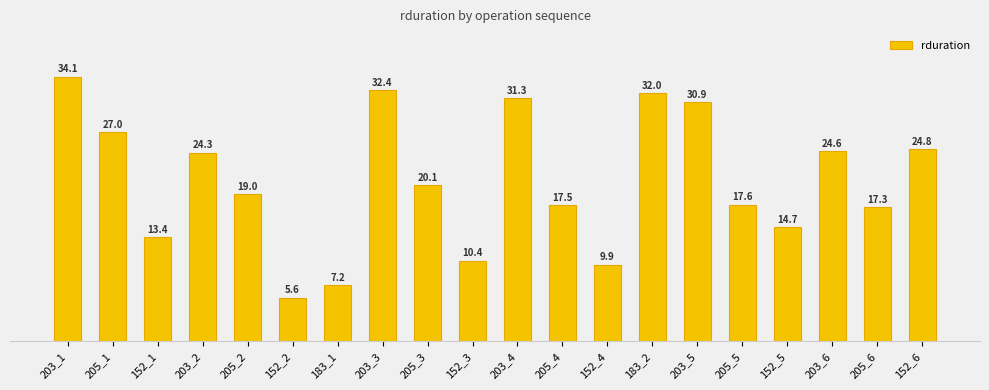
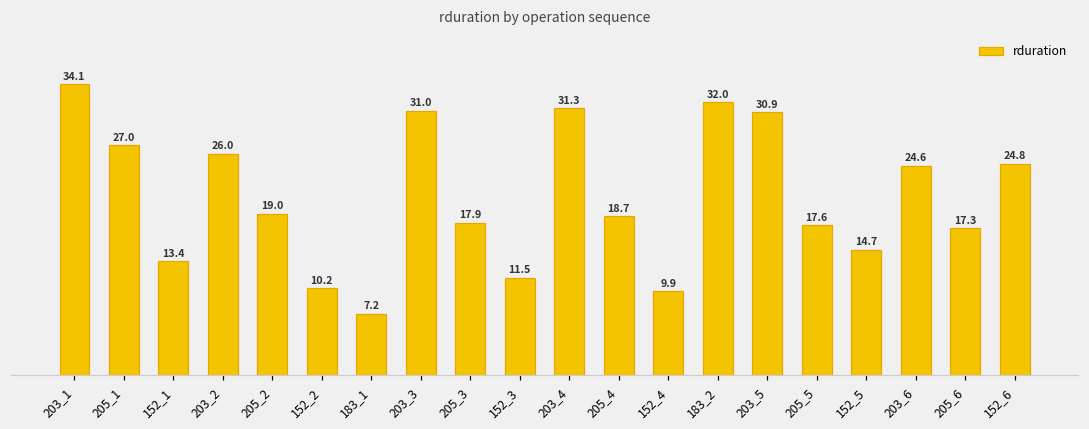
203_2: 24.3 -> 26.0
152_2: 5.6 -> 10.2
203_3: 32.4 -> 31.0
205_3: 20.1 -> 17.9
152_3: 10.4 -> 11.5
205_4: 17.5 -> 18.7
